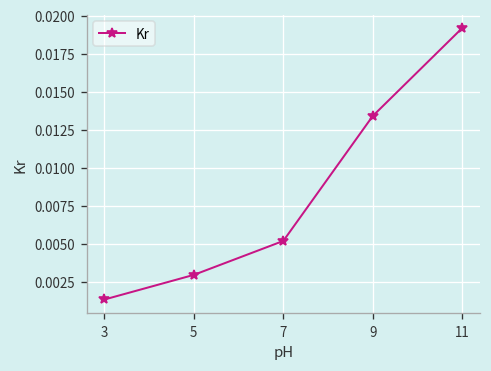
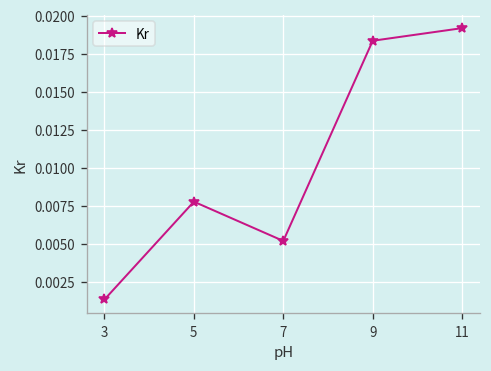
5: 0.0030 -> 0.0078
9: 0.0134 -> 0.0184
